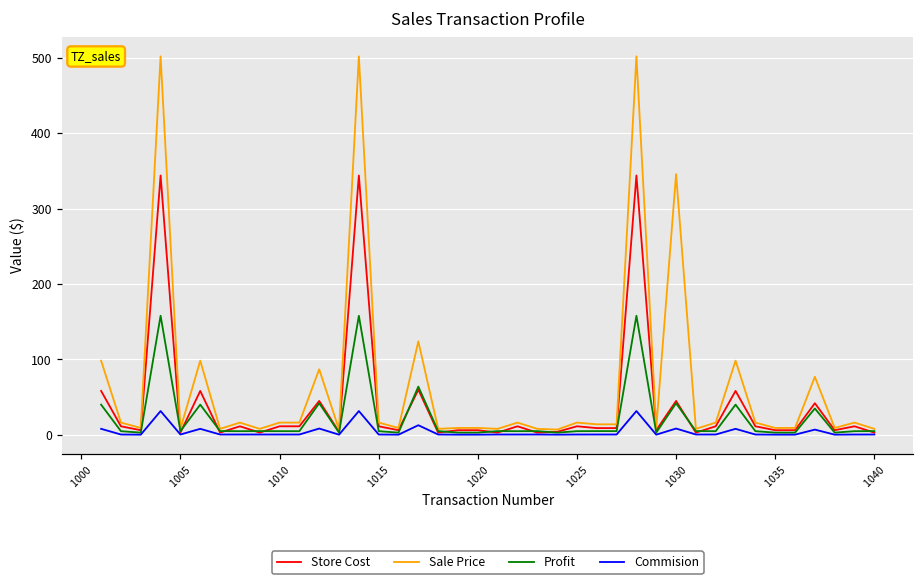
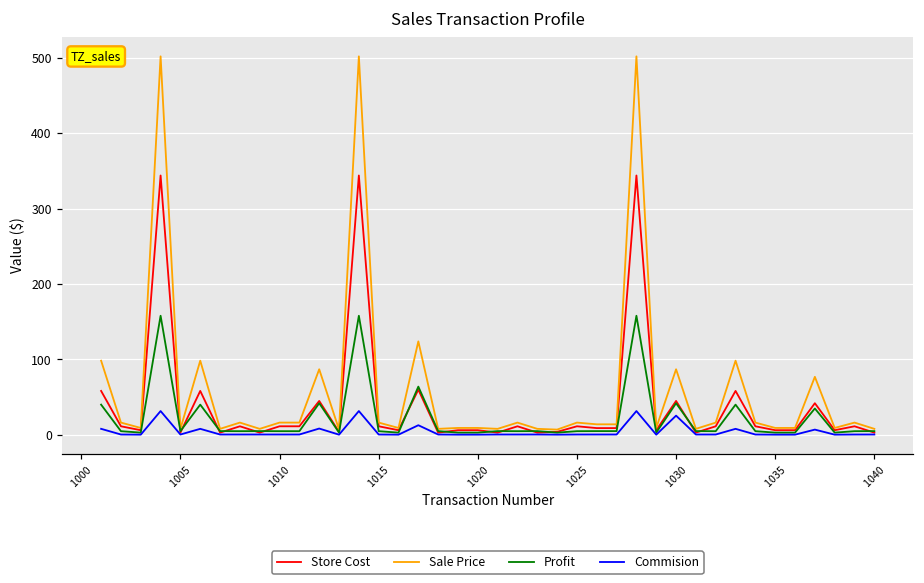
Sale Price, 1030: 350 -> 90
Commision, 1030: 10 -> 30
